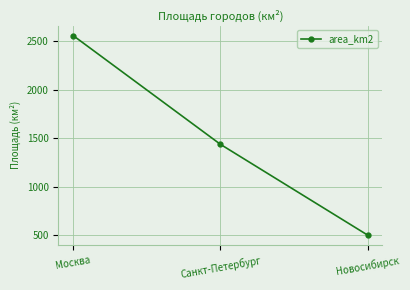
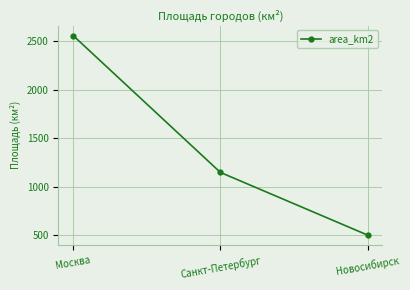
Санкт-Петербург: 1400 -> 1100
